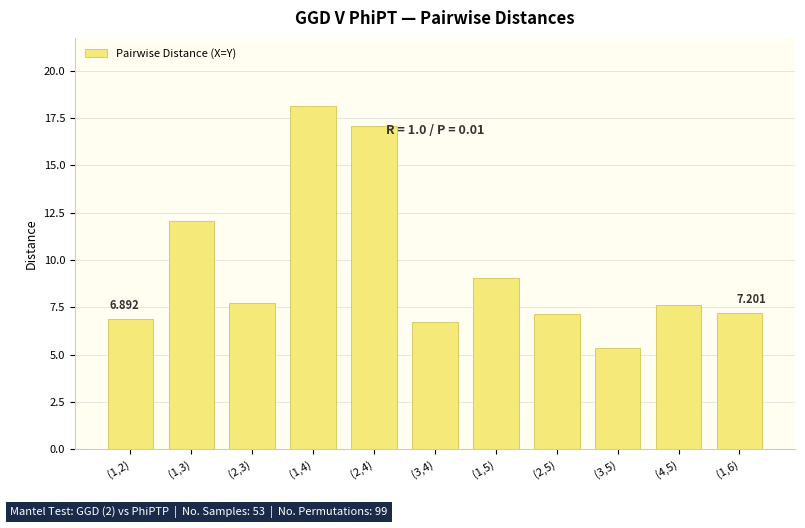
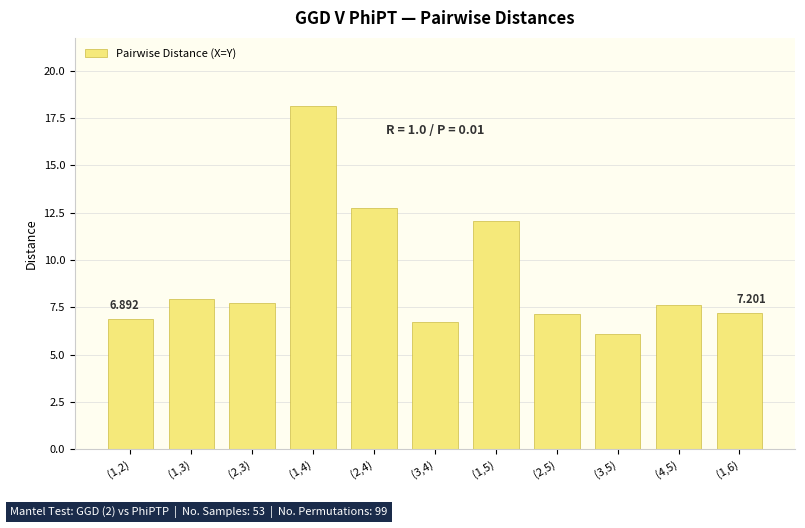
(1,3): 12.0 -> 7.9
(2,4): 17.1 -> 12.8
(1,5): 9.0 -> 12.1
(3,5): 5.3 -> 6.1
